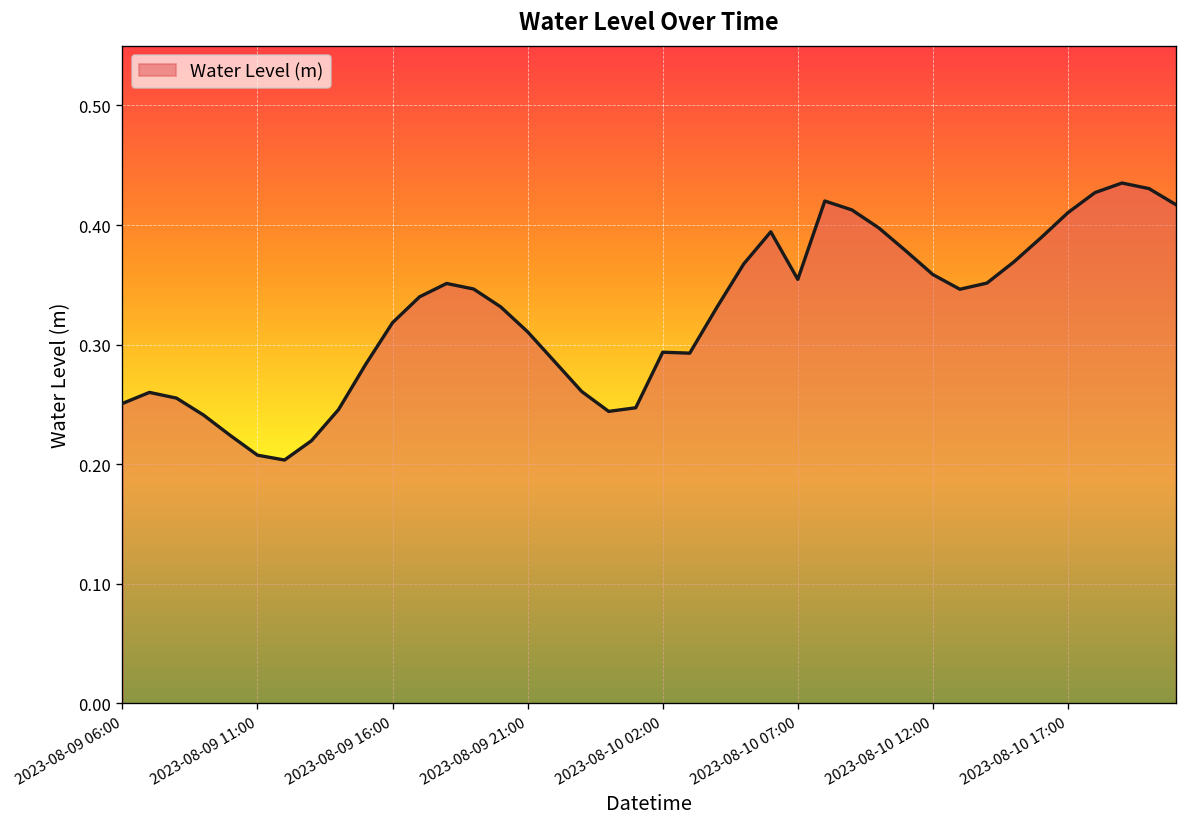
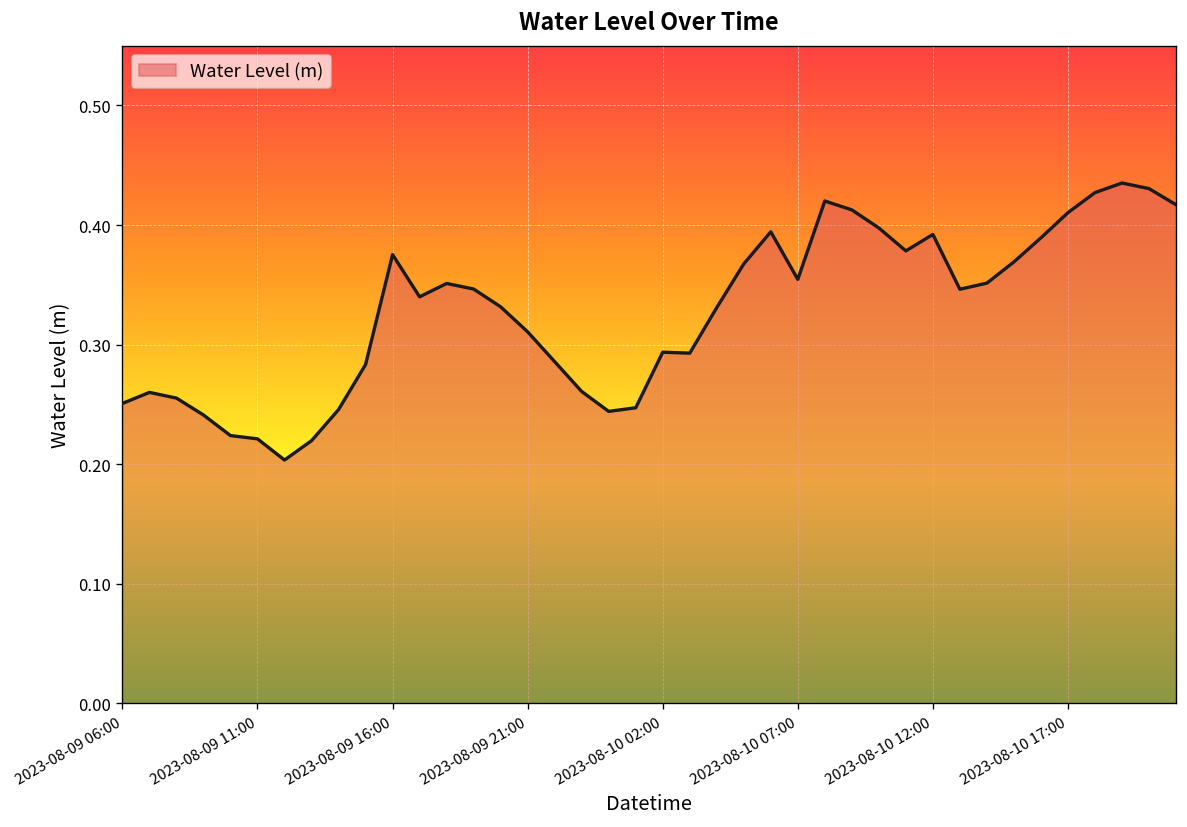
2023-08-09 11:00: 0.21 -> 0.22
2023-08-09 16:00: 0.32 -> 0.38
2023-08-10 12:00: 0.36 -> 0.39
